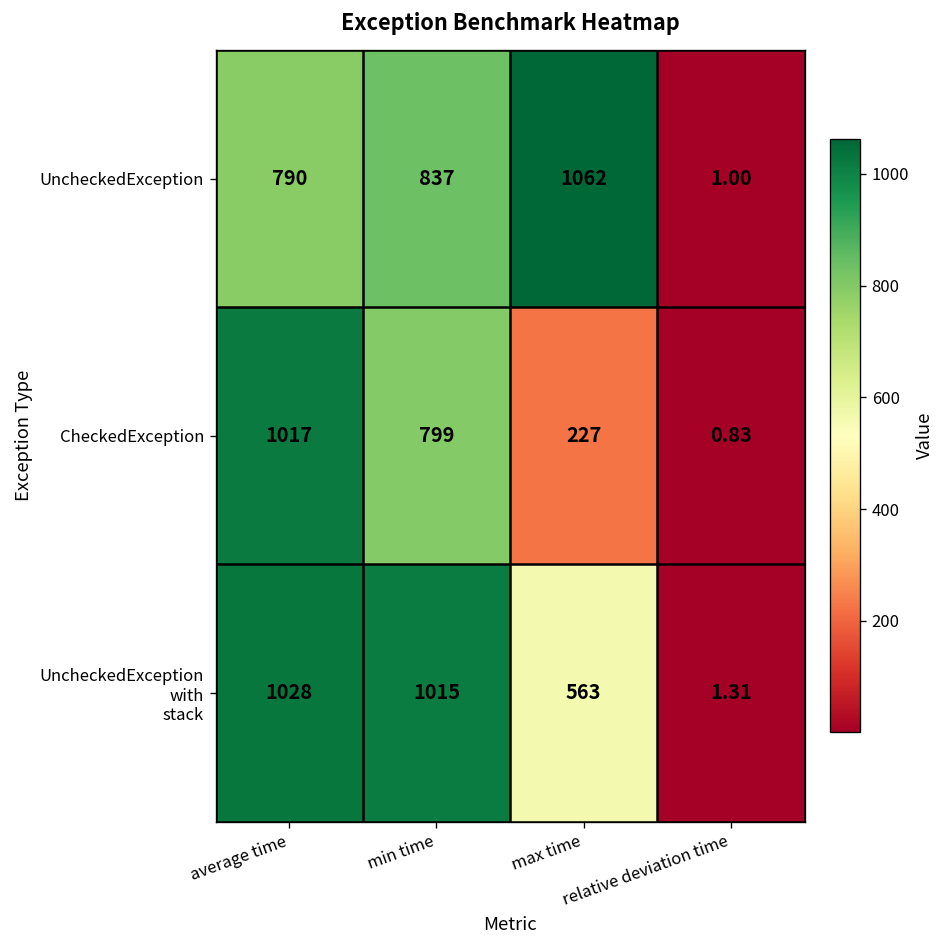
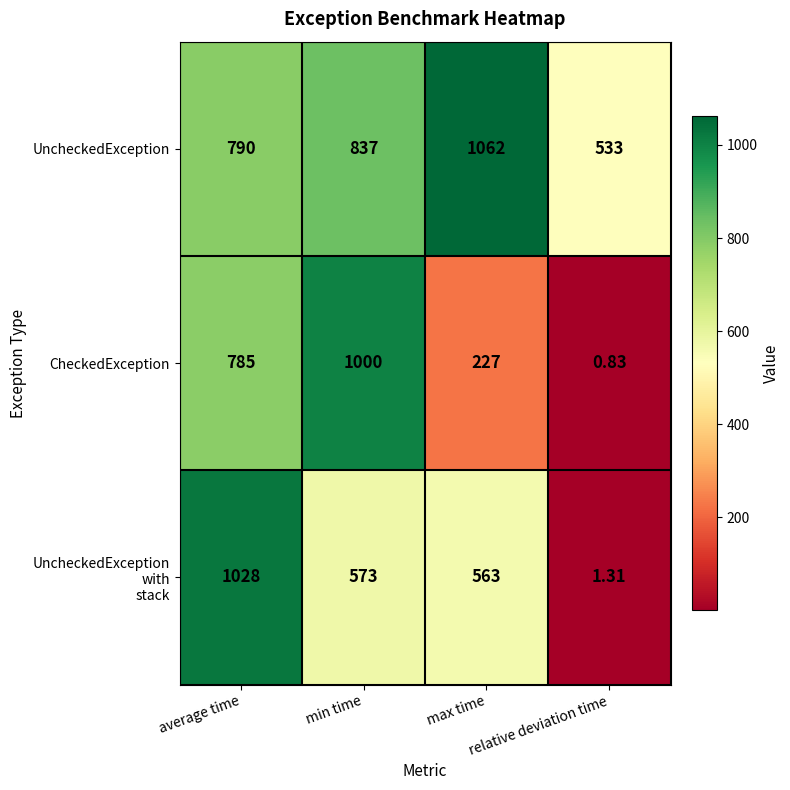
UncheckedException, relative deviation time: 1.00 -> 533
CheckedException, average time: 1017 -> 785
CheckedException, min time: 799 -> 1000
UncheckedException with stack, min time: 1015 -> 573
